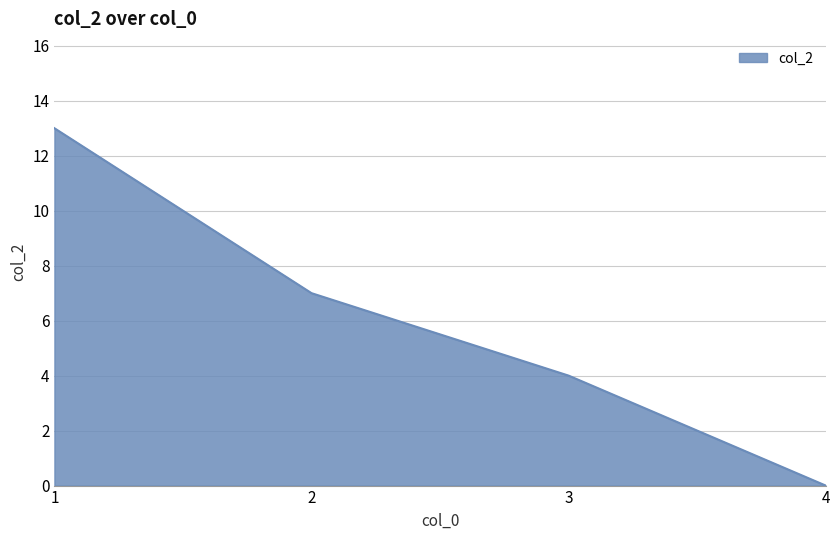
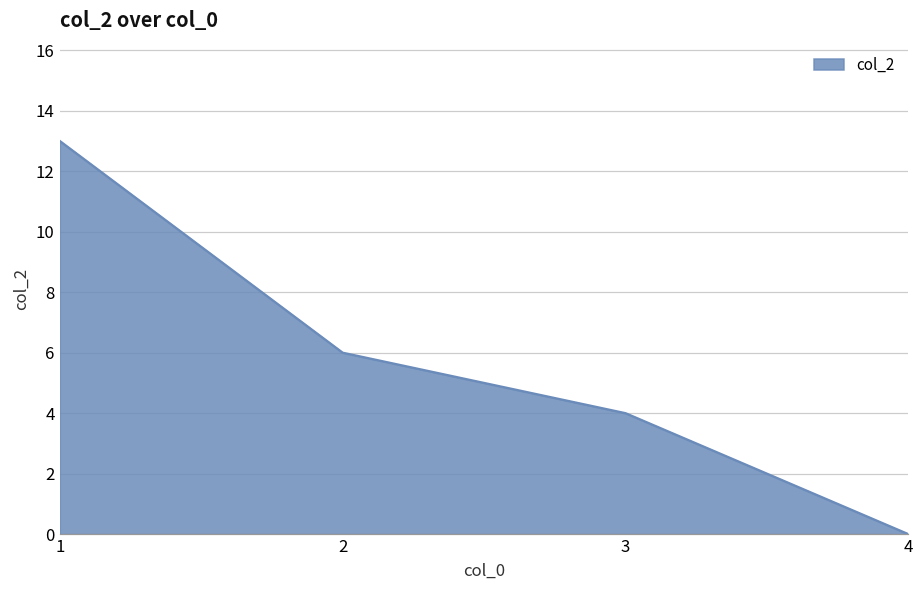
2: 7 -> 6
